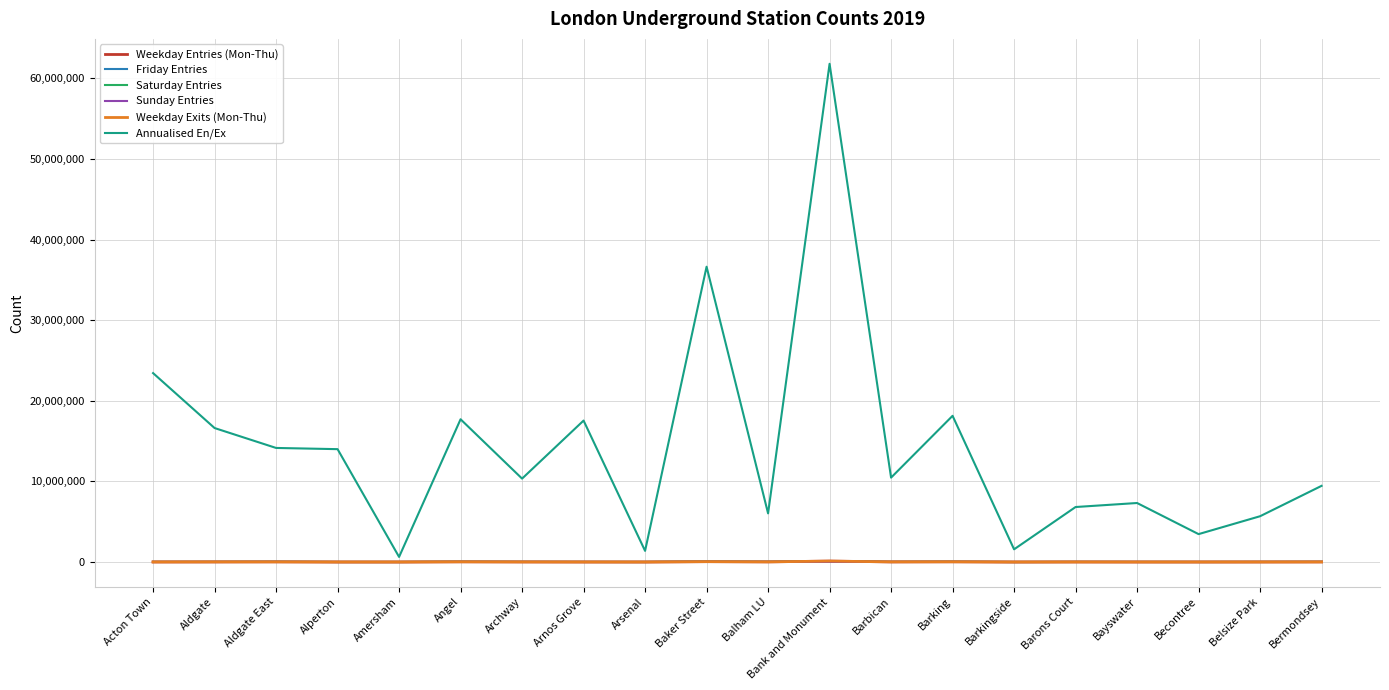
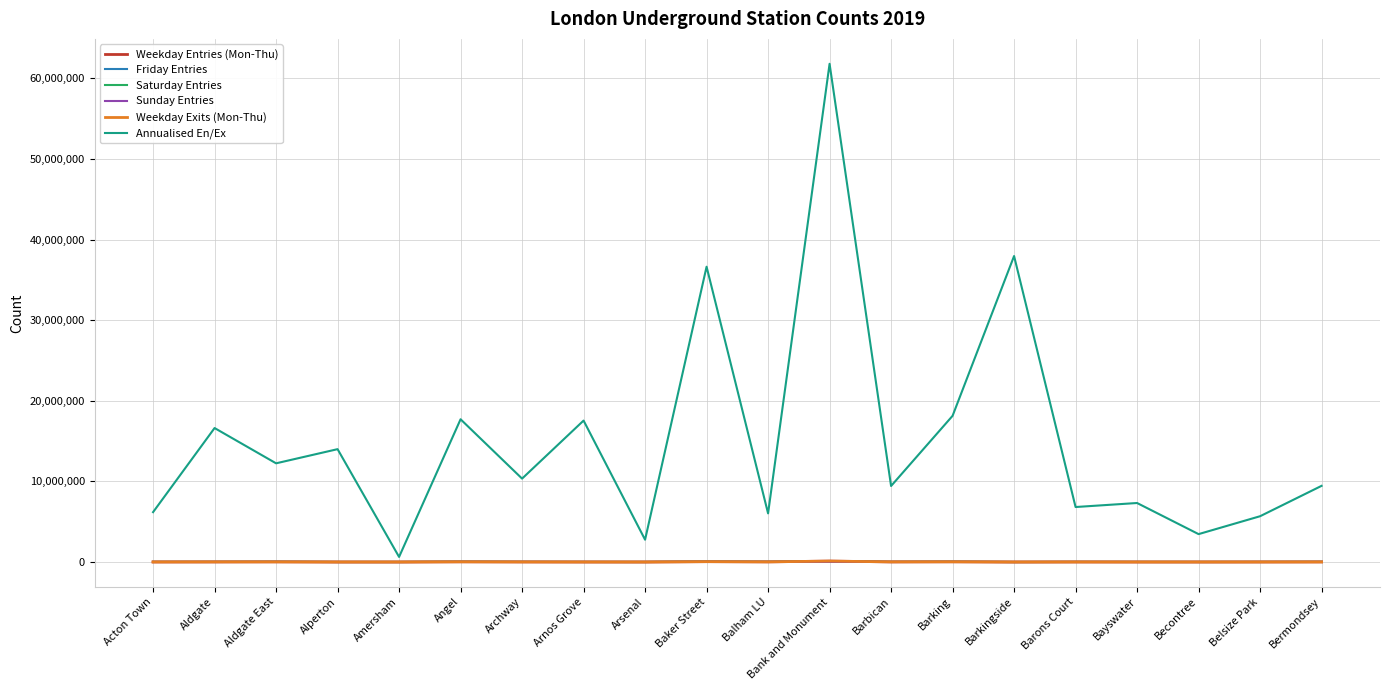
Annualised En/Ex, Acton Town: 23,000,000 -> 6,000,000
Annualised En/Ex, Aldgate East: 14,000,000 -> 12,000,000
Annualised En/Ex, Arsenal: 1,000,000 -> 3,000,000
Annualised En/Ex, Barbican: 10,000,000 -> 9,000,000
Annualised En/Ex, Barkingside: 2,000,000 -> 38,000,000
